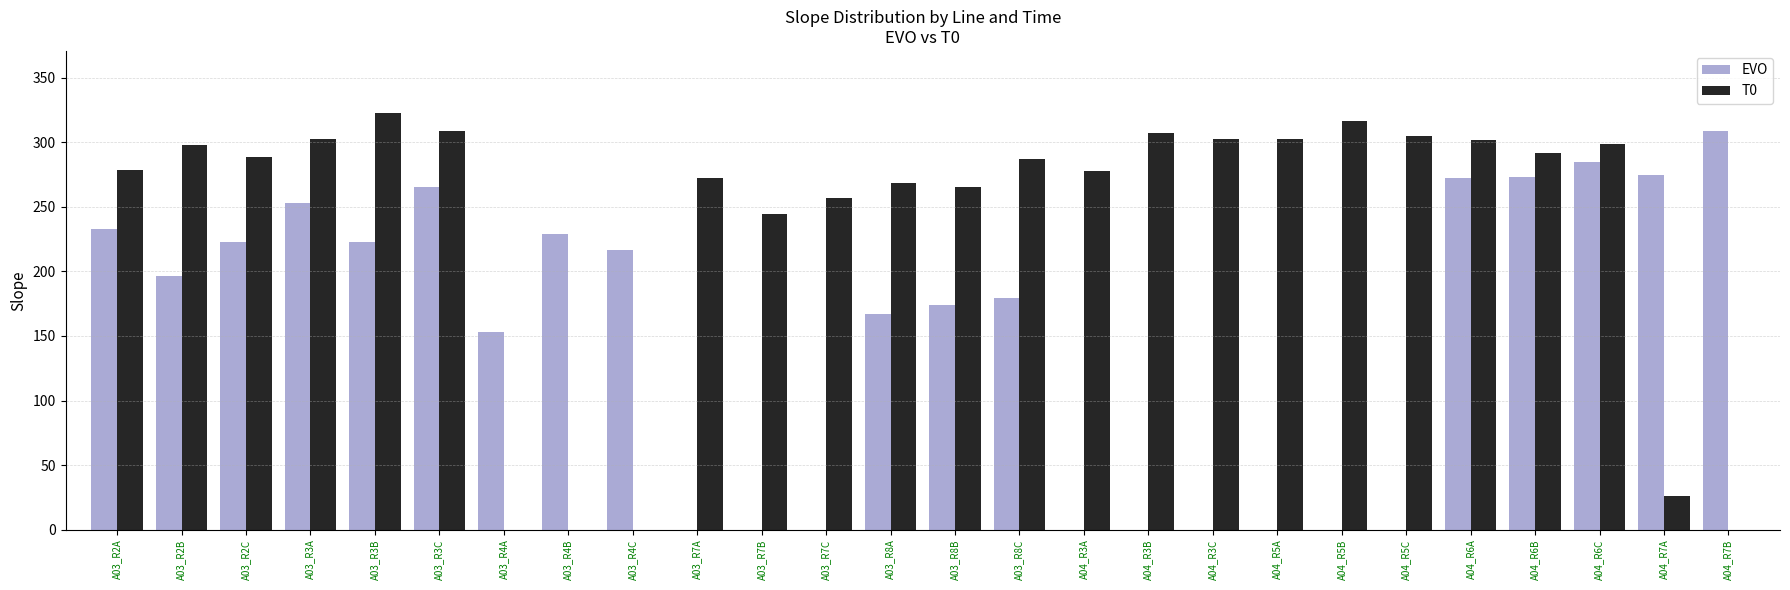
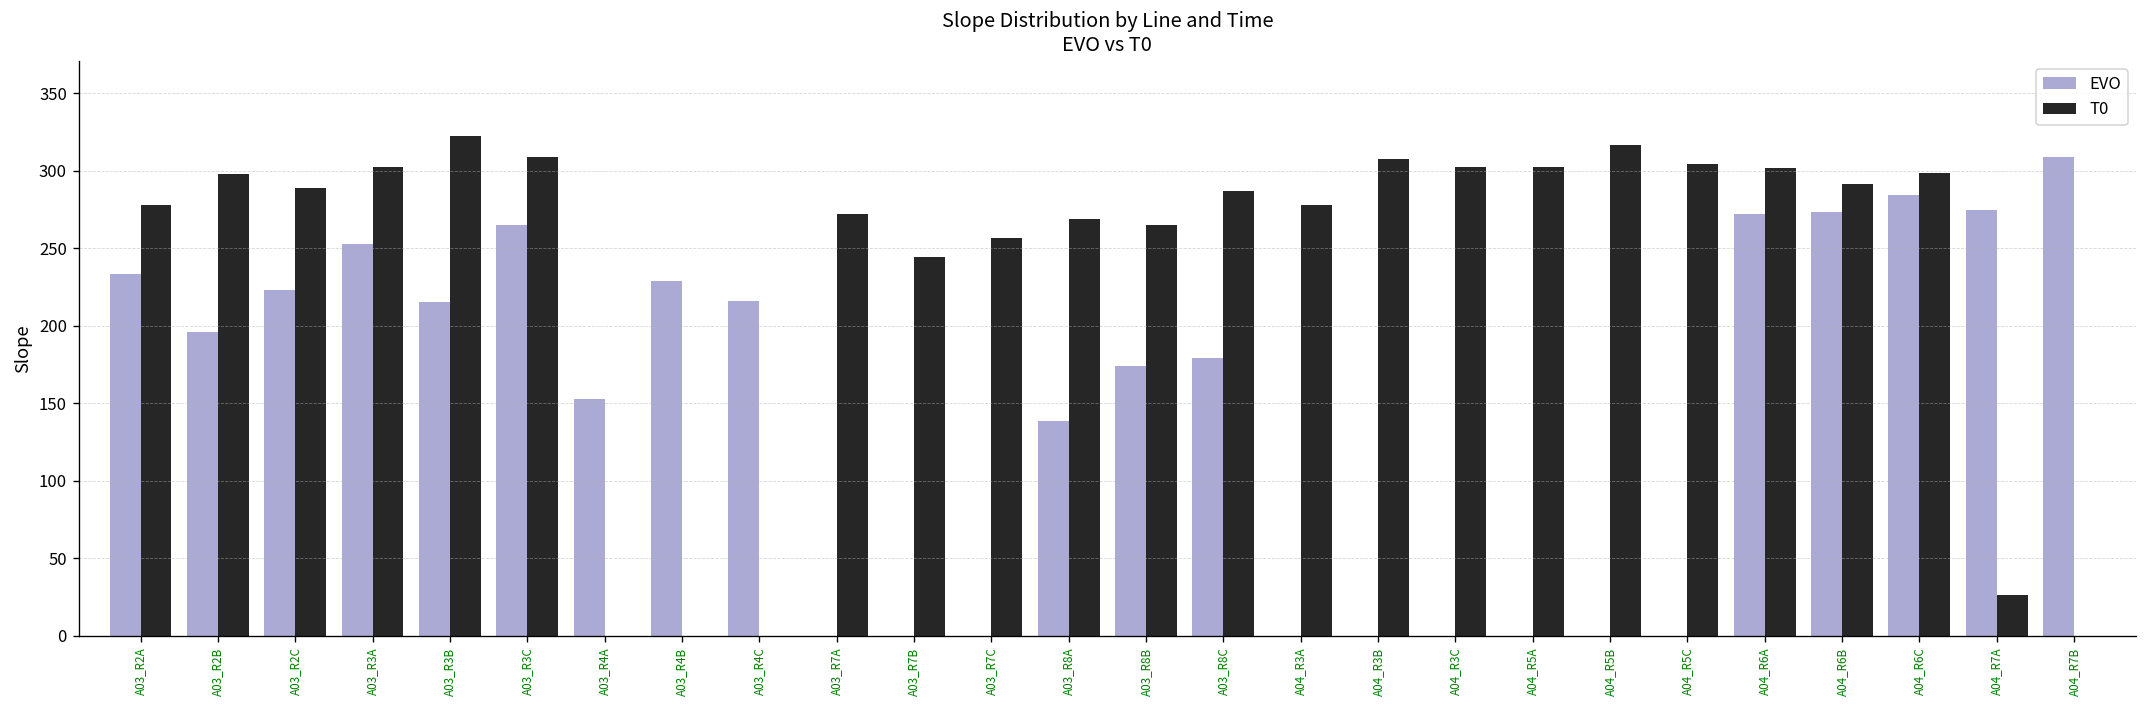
EVO, A03_R3B: 223 -> 215
EVO, A03_R8A: 167 -> 138
